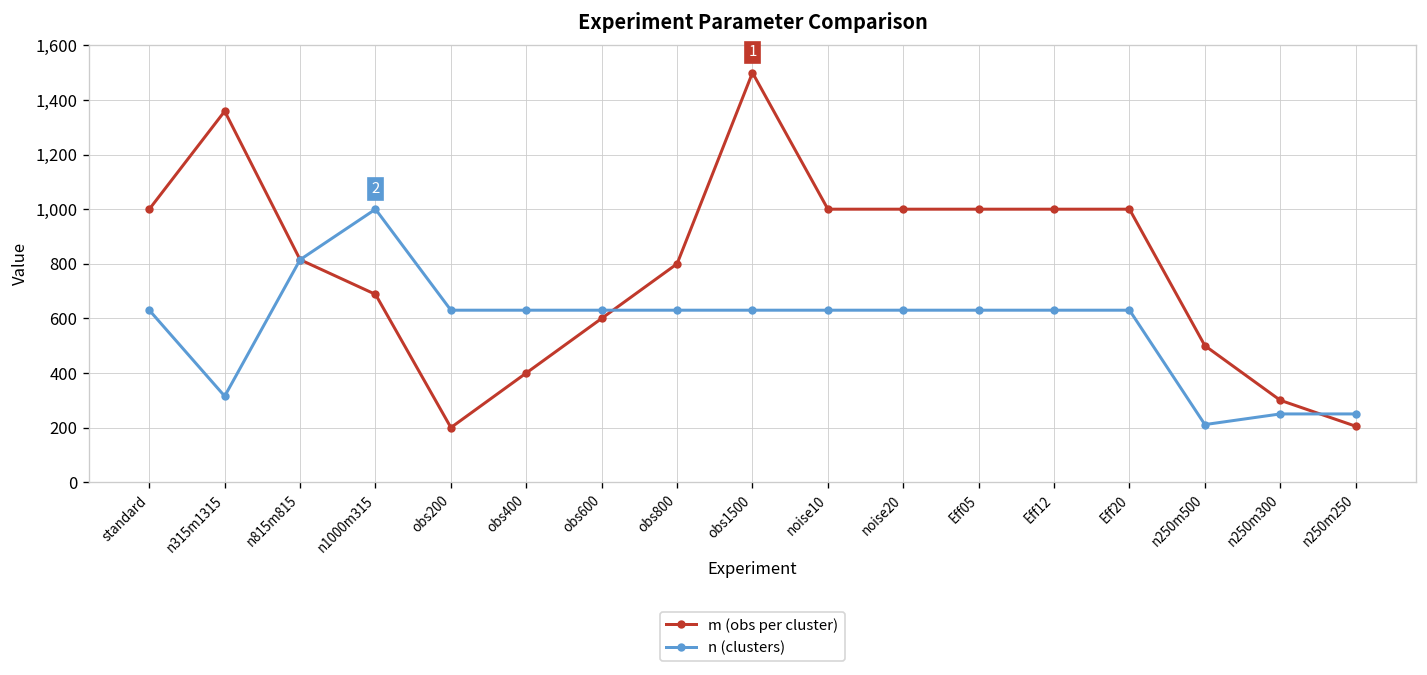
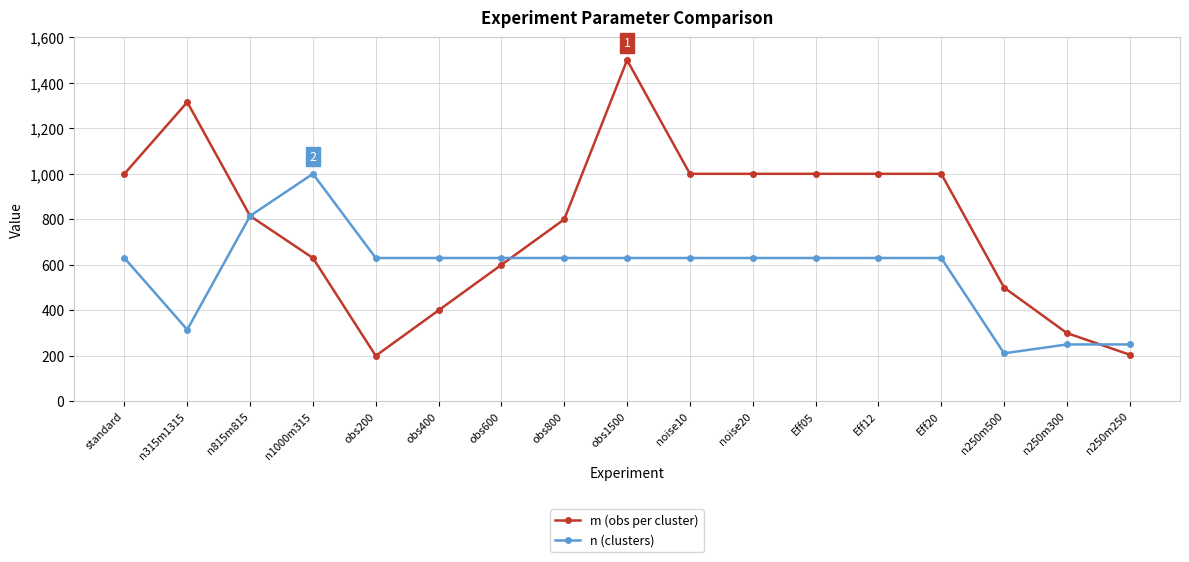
m (obs per cluster), n315m1315: 1,360 -> 1,320
m (obs per cluster), n1000m315: 690 -> 630
